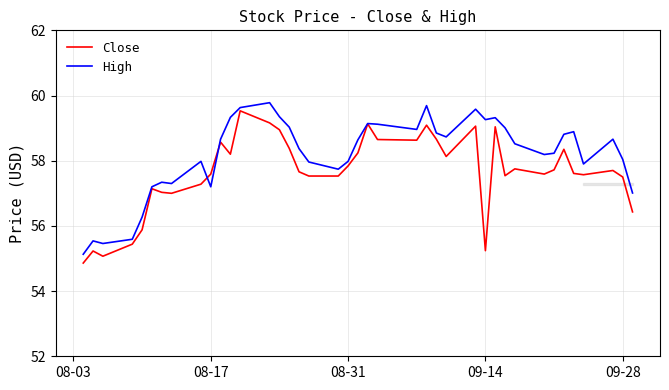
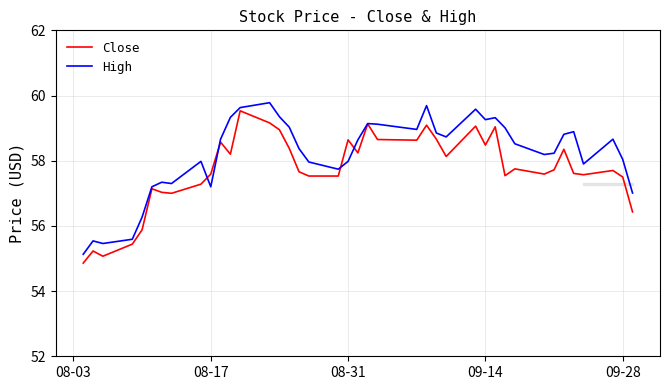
Close, 08-31: 57.8 -> 58.6
Close, 09-14: 55.2 -> 58.5
